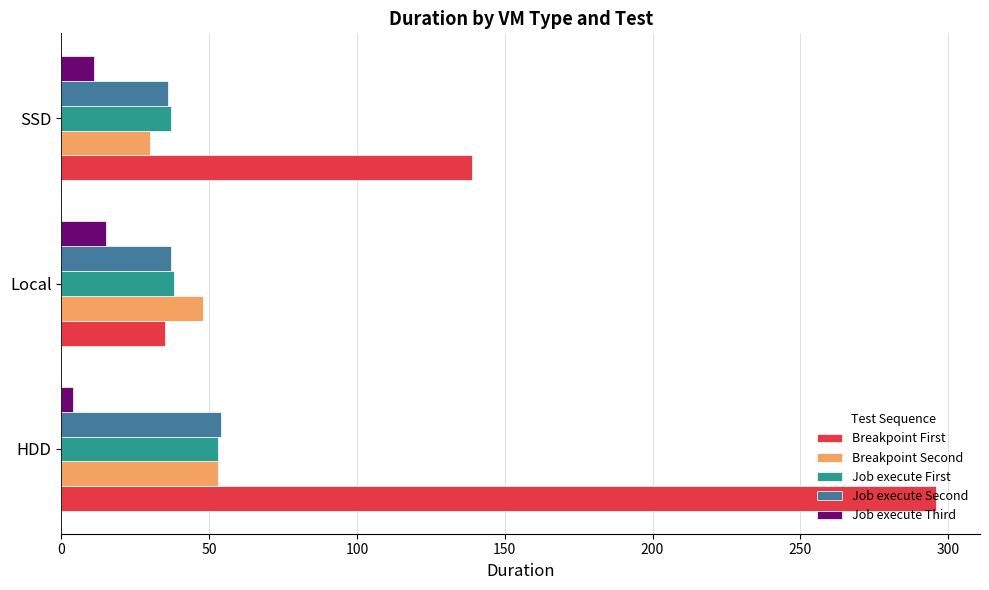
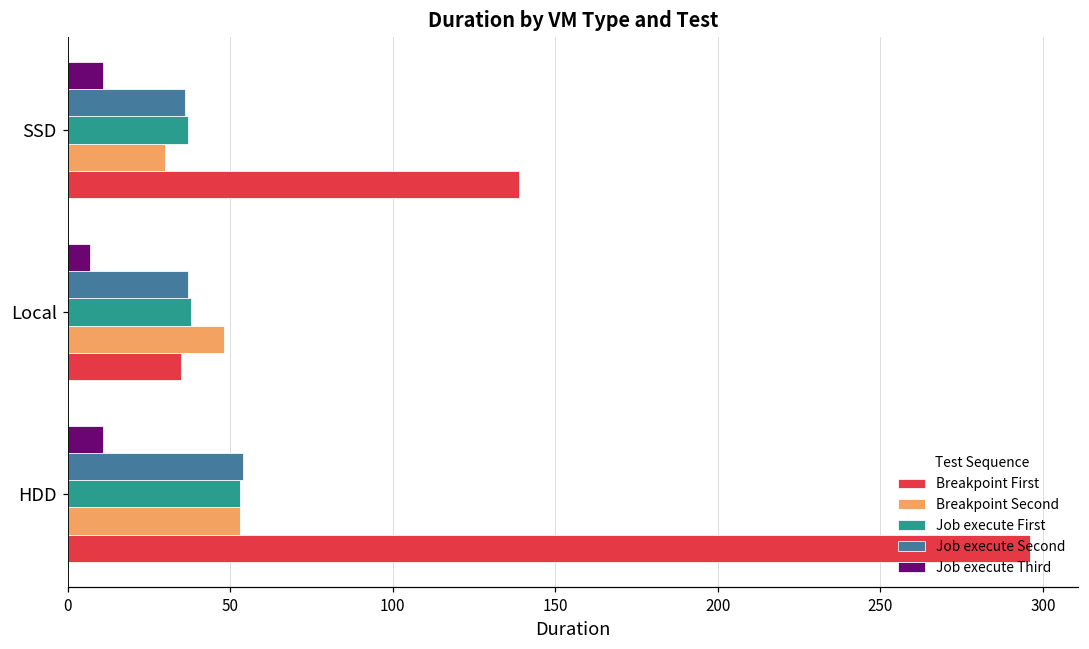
Job execute Third, Local: 15 -> 7
Job execute Third, HDD: 4 -> 11
